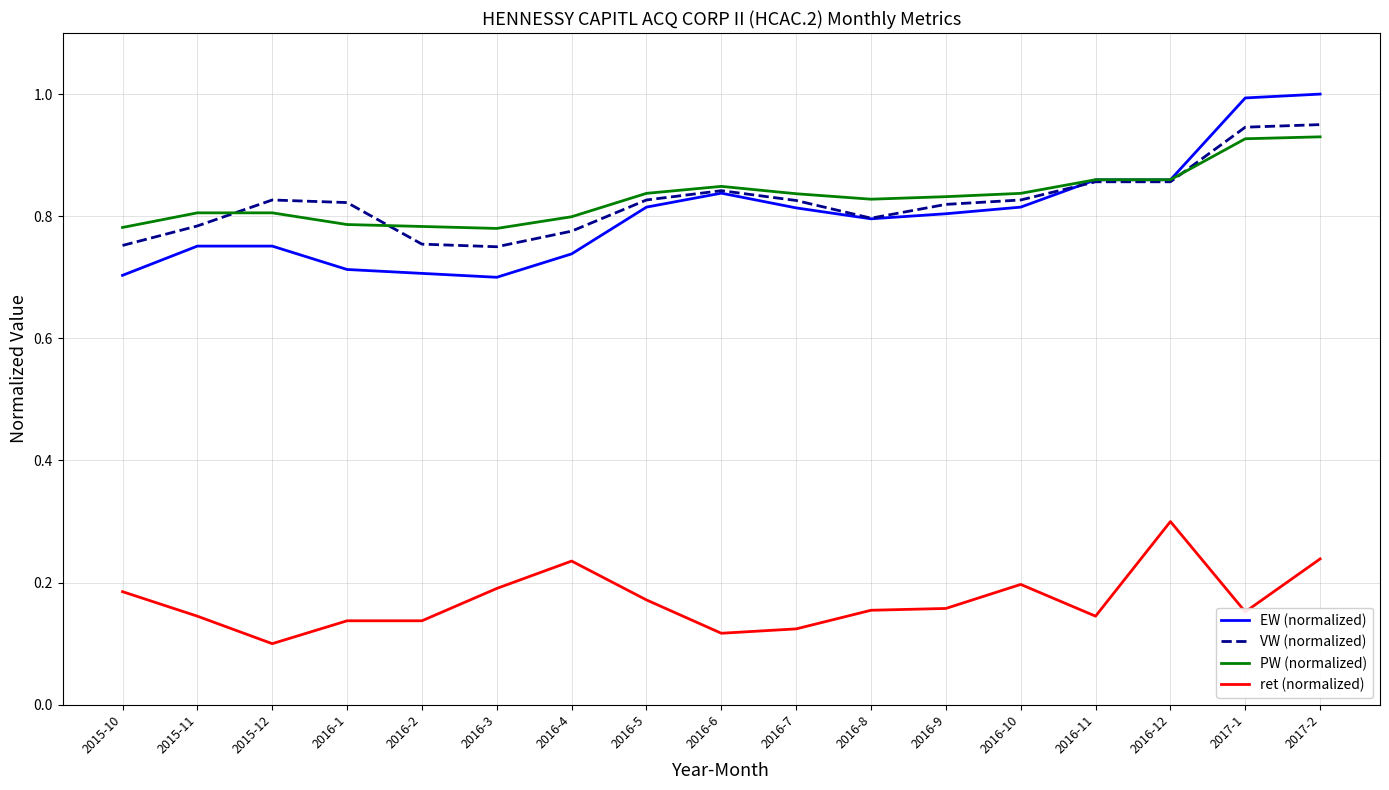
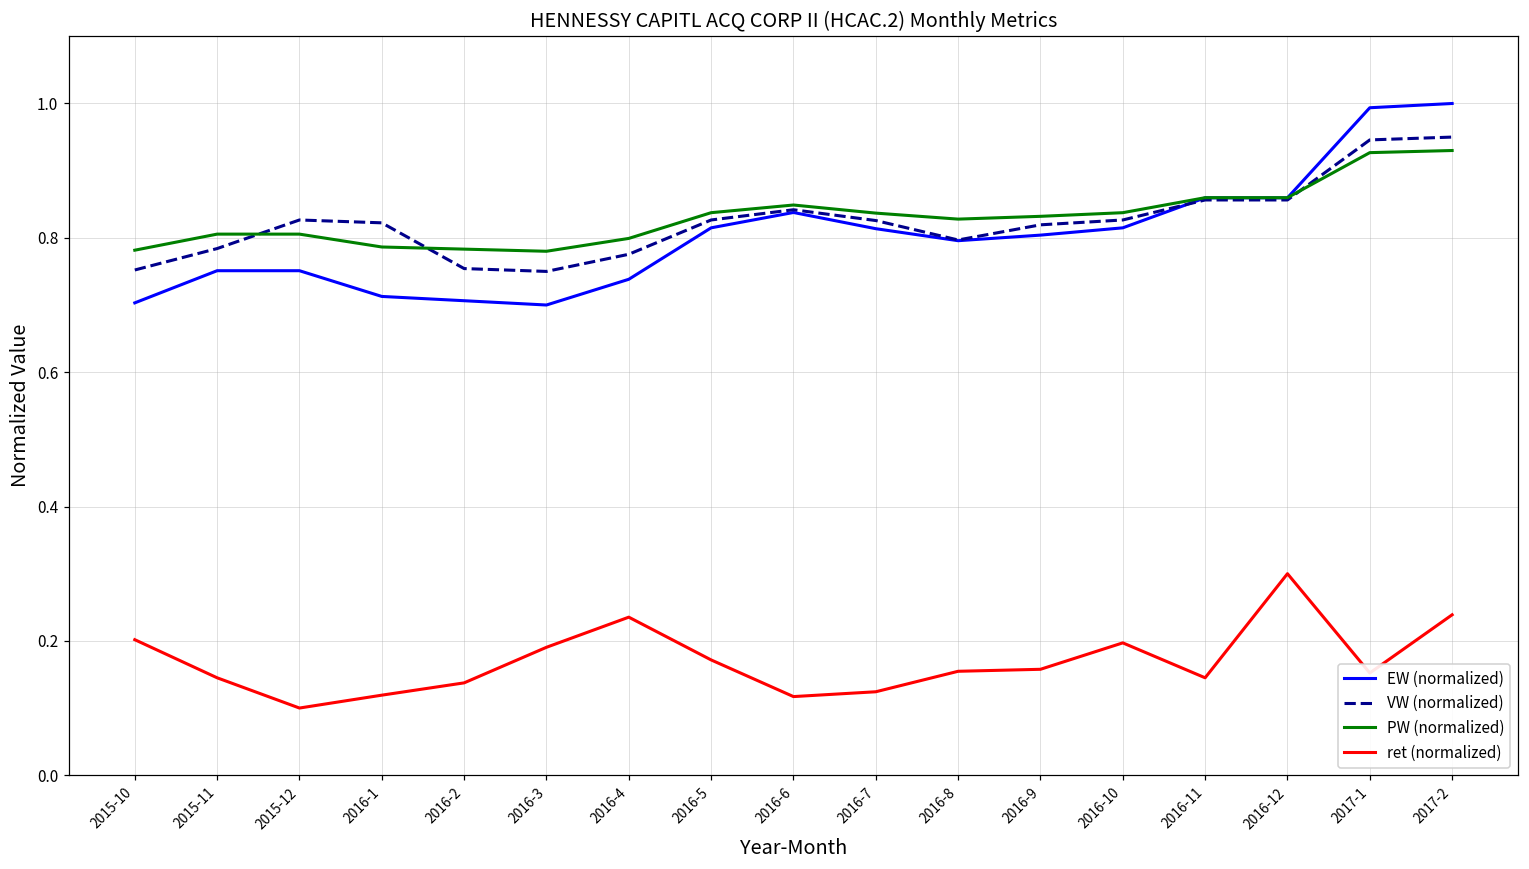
ret (normalized), 2015-10: 0.19 -> 0.20
ret (normalized), 2016-1: 0.14 -> 0.12
